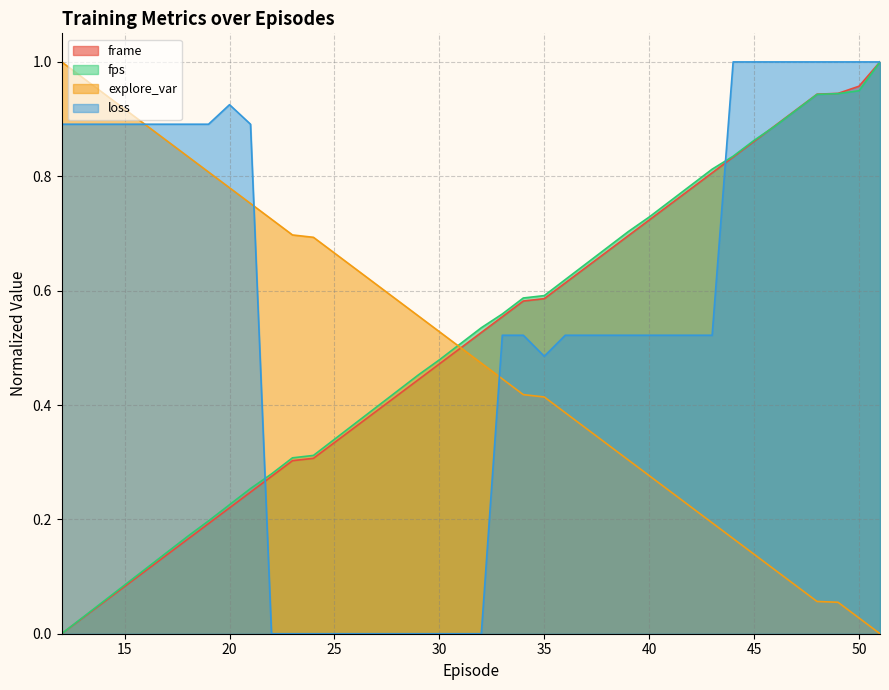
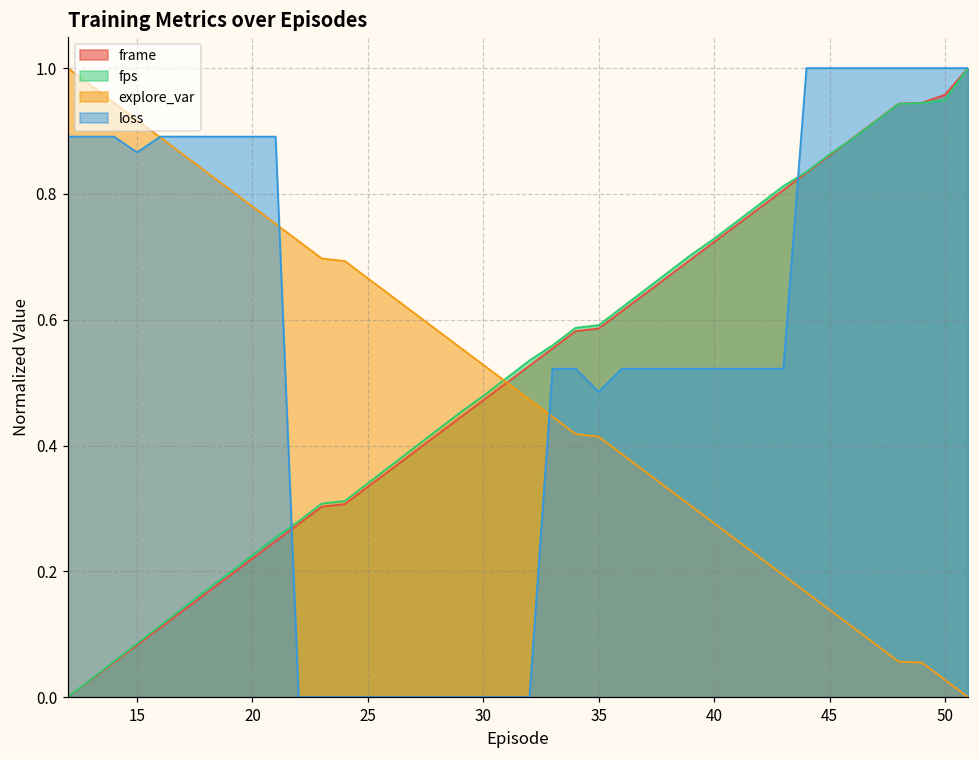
loss, 15: 0.89 -> 0.87
loss, 20: 0.93 -> 0.89
